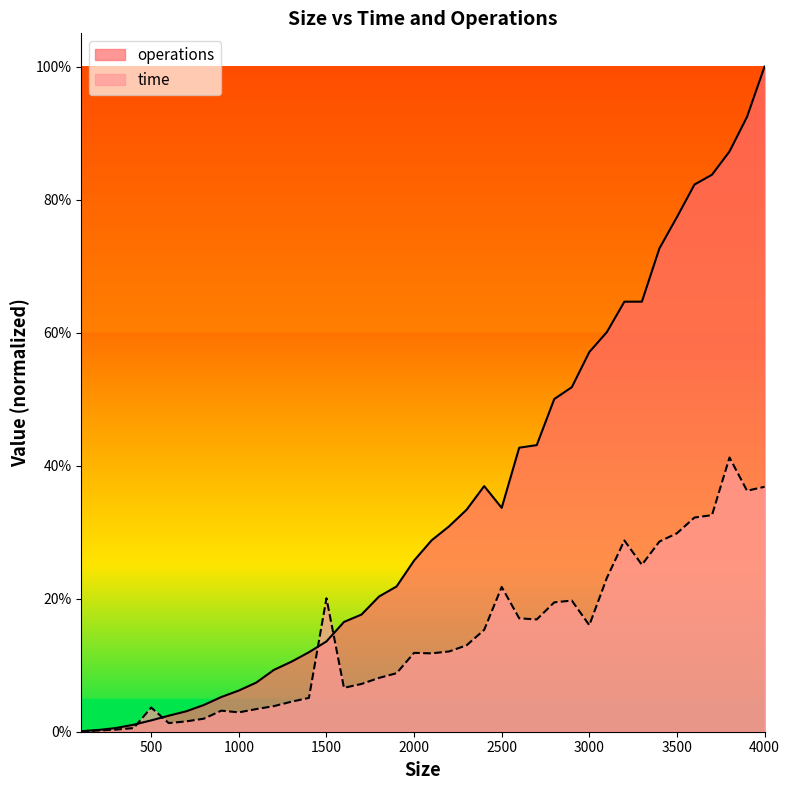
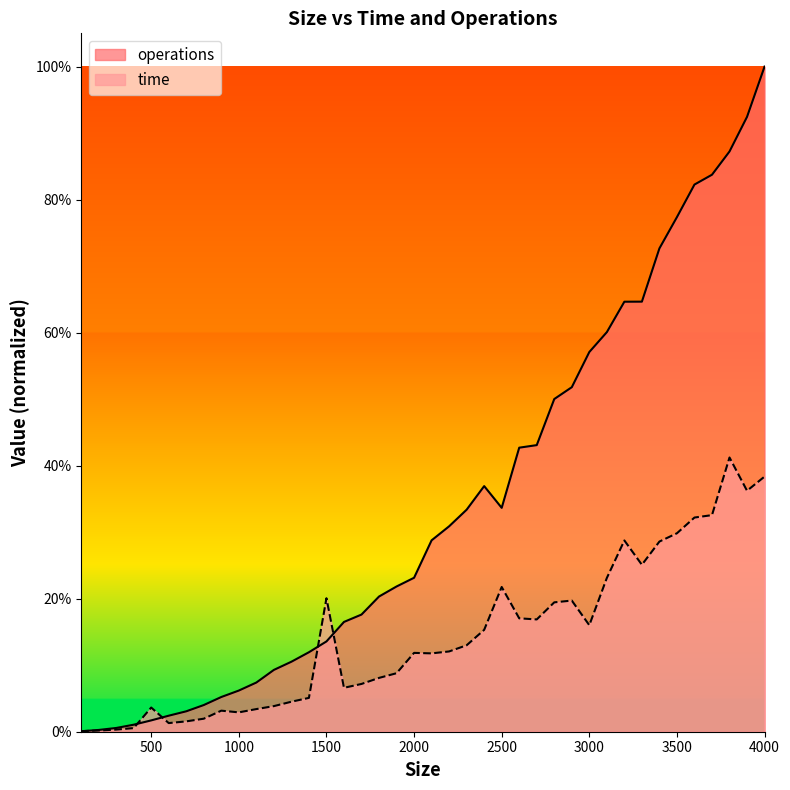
operations, 2000: 26% -> 23%
time, 4000: 37% -> 38%
